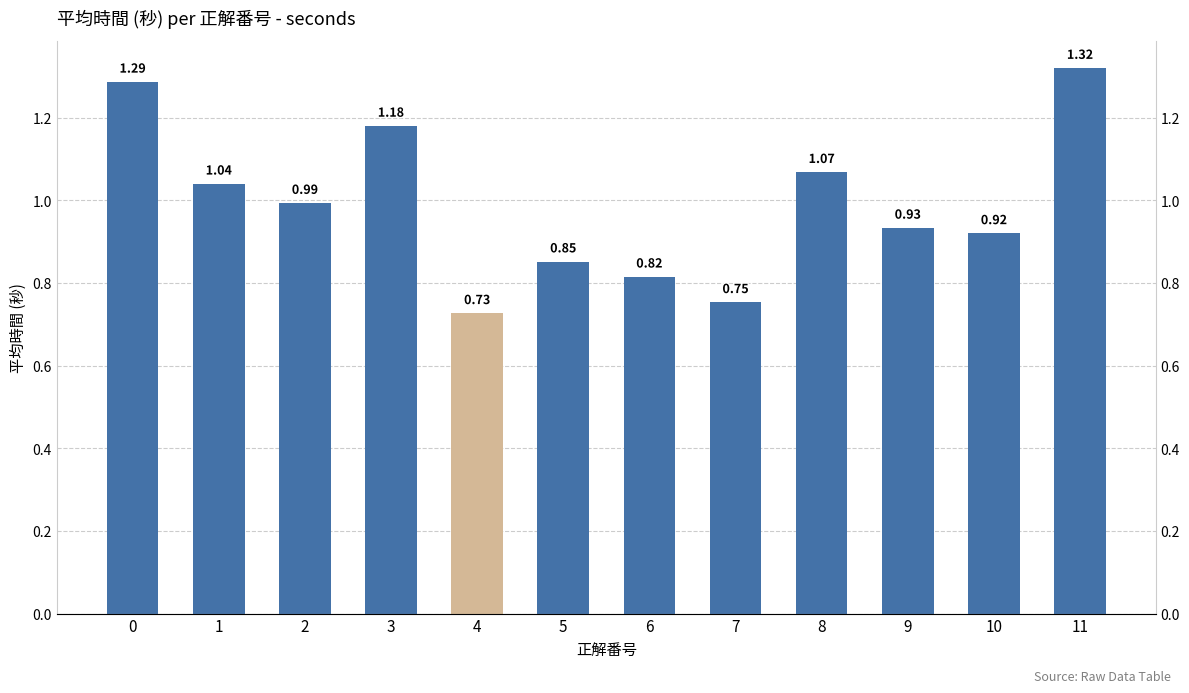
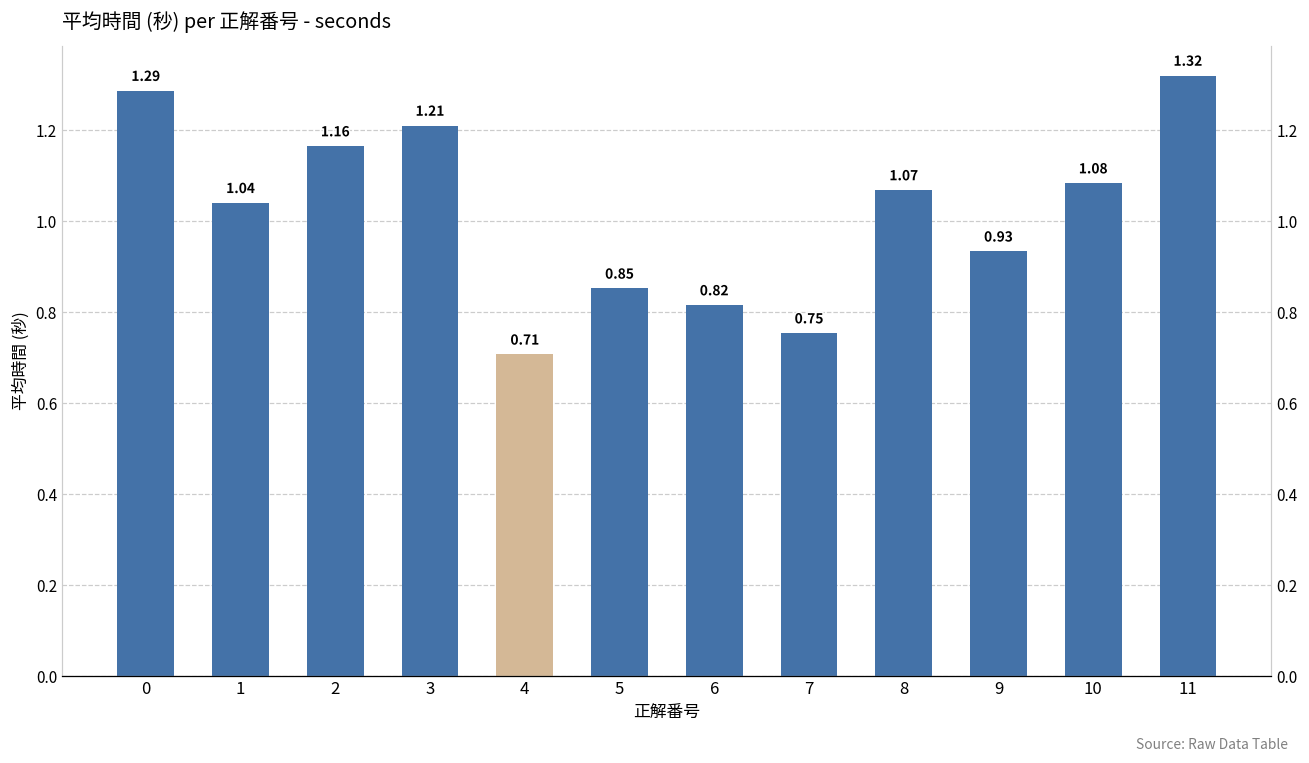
2: 0.99 -> 1.16
3: 1.18 -> 1.21
4: 0.73 -> 0.71
10: 0.92 -> 1.08
